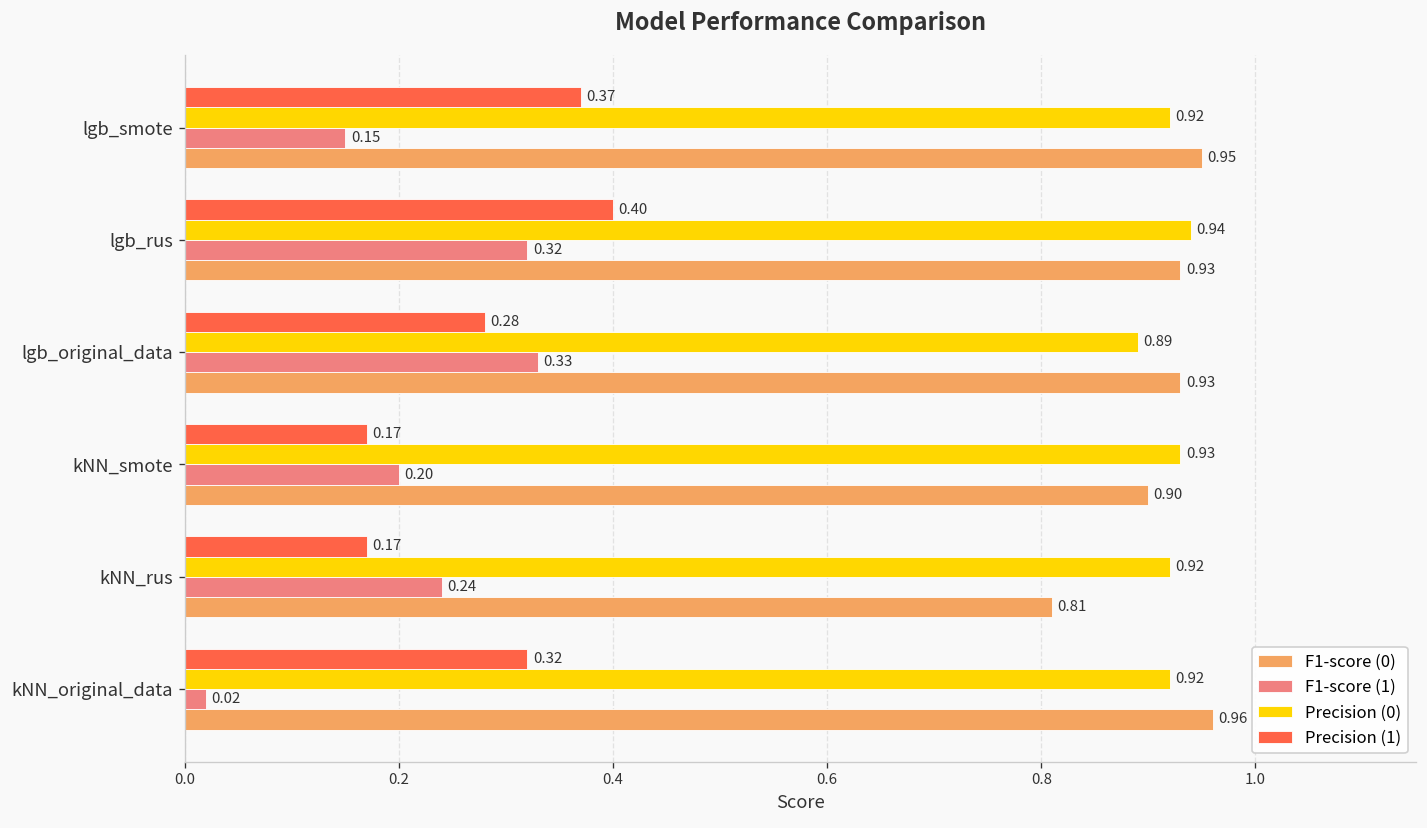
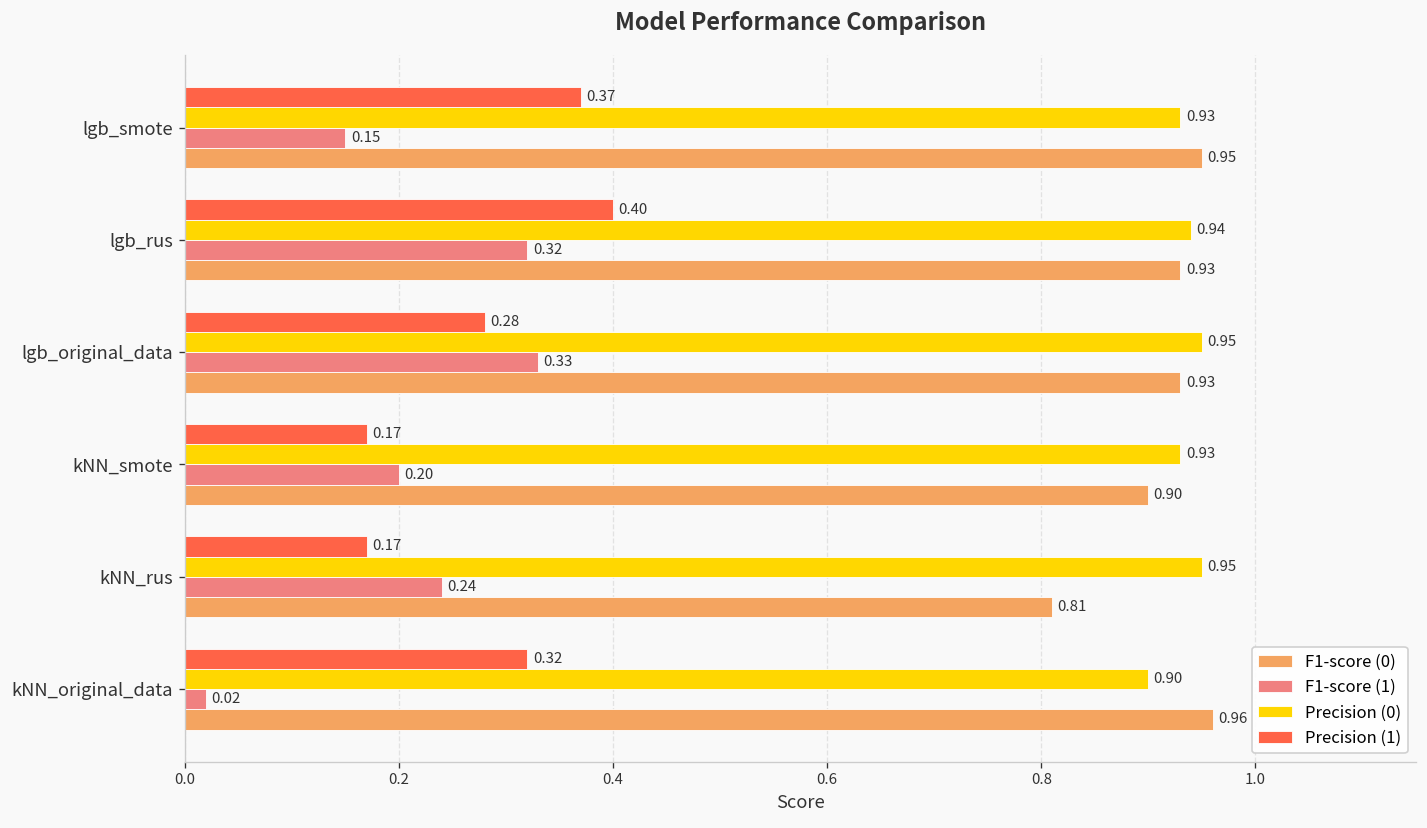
Precision (0), lgb_smote: 0.92 -> 0.93
Precision (0), lgb_original_data: 0.89 -> 0.95
Precision (0), kNN_rus: 0.92 -> 0.95
Precision (0), kNN_original_data: 0.92 -> 0.90
